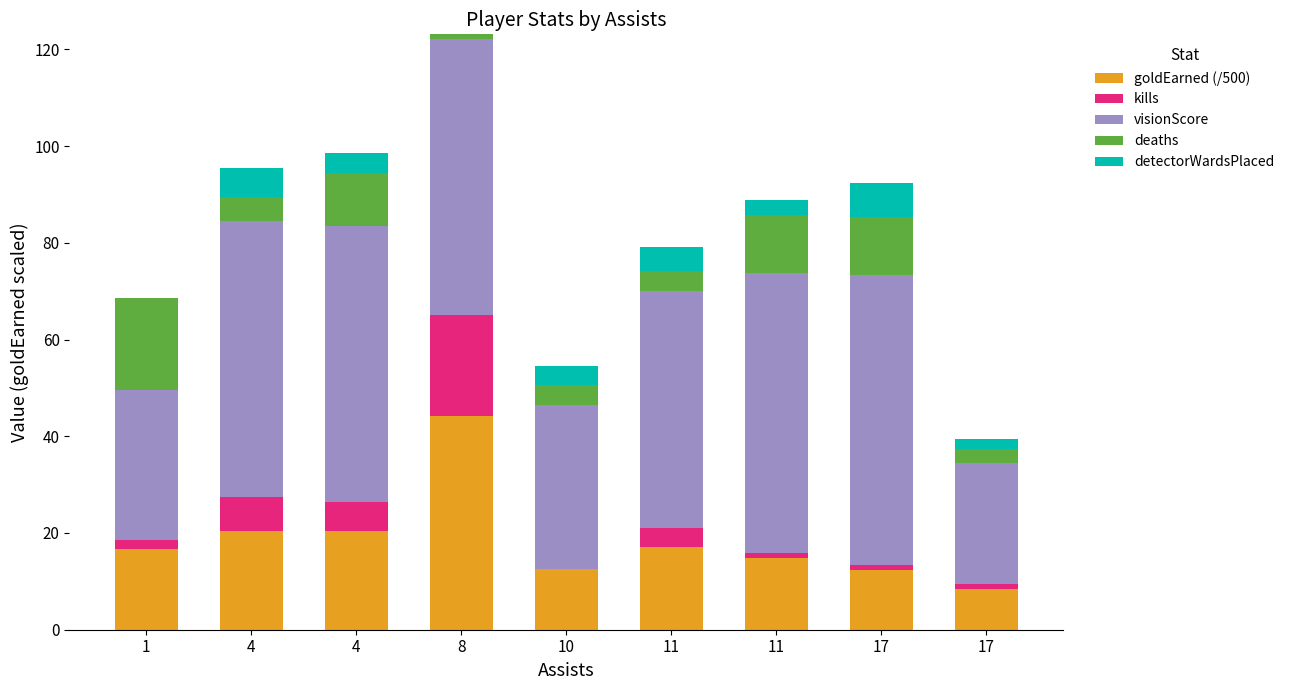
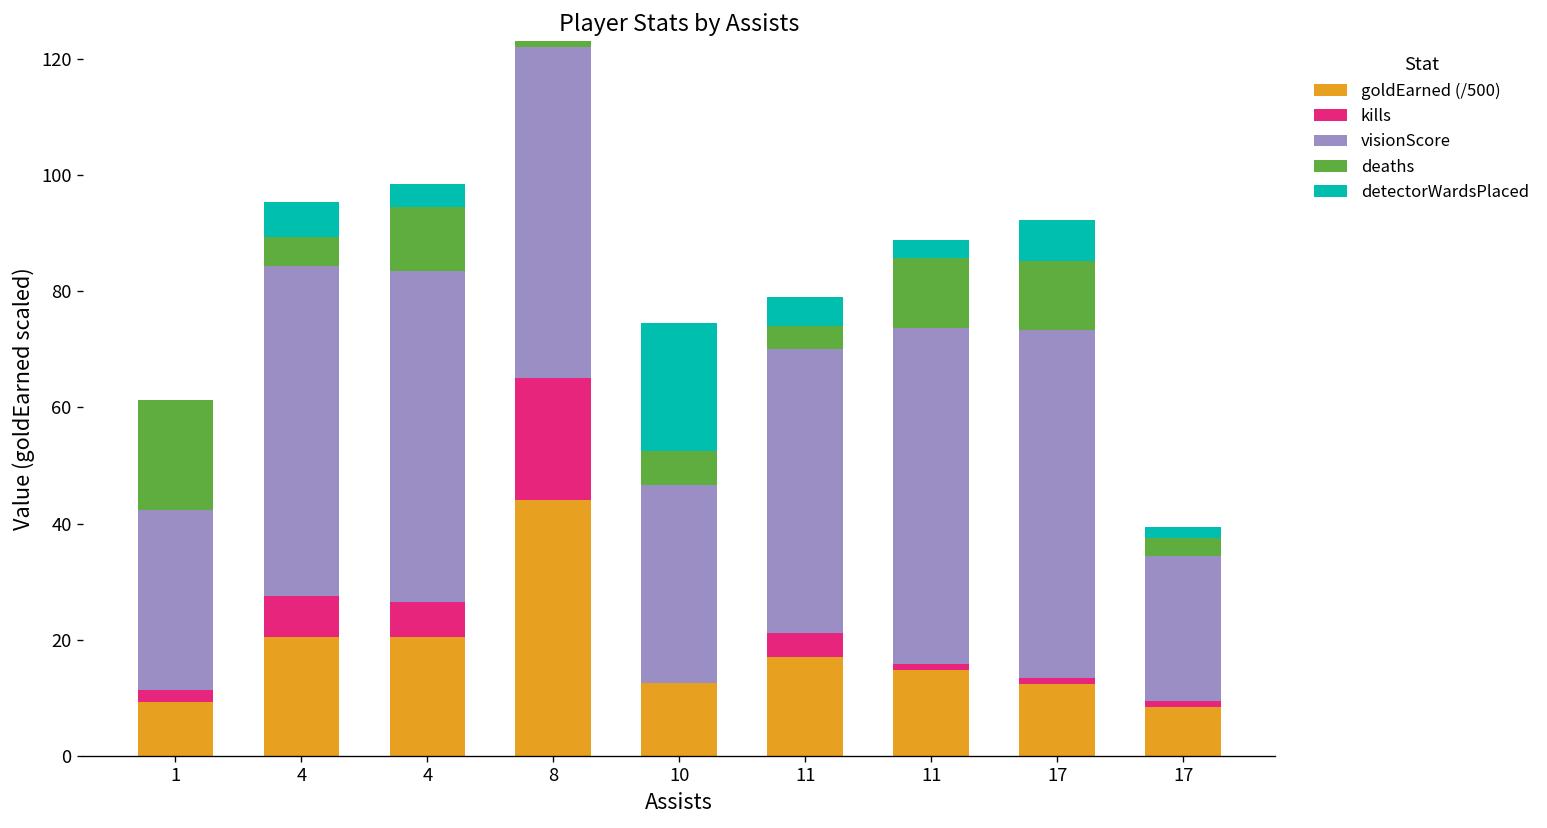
goldEarned (/500), 1: 17 -> 9
deaths, 10: 4 -> 6
detectorWardsPlaced, 10: 4 -> 22
